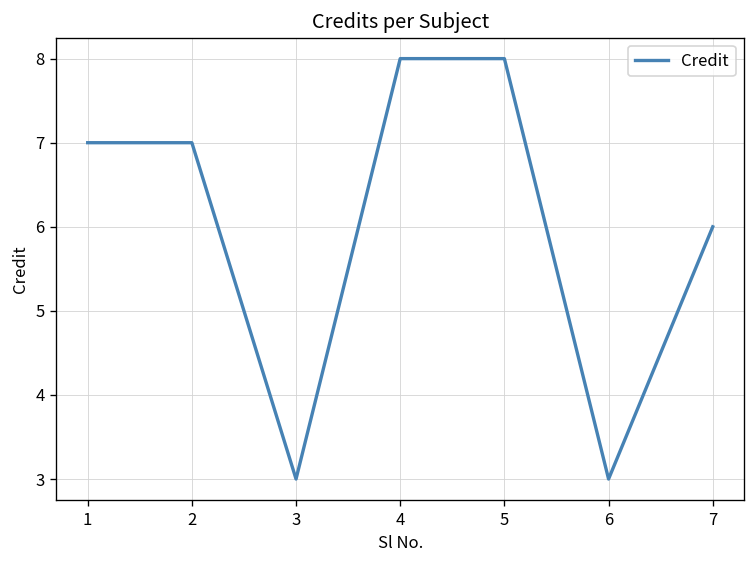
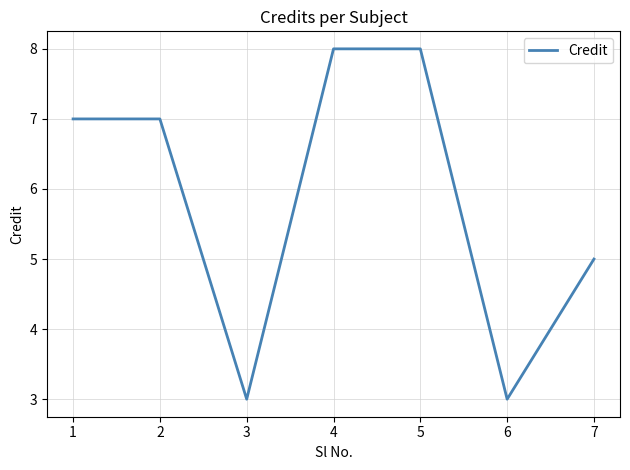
7: 6 -> 5
